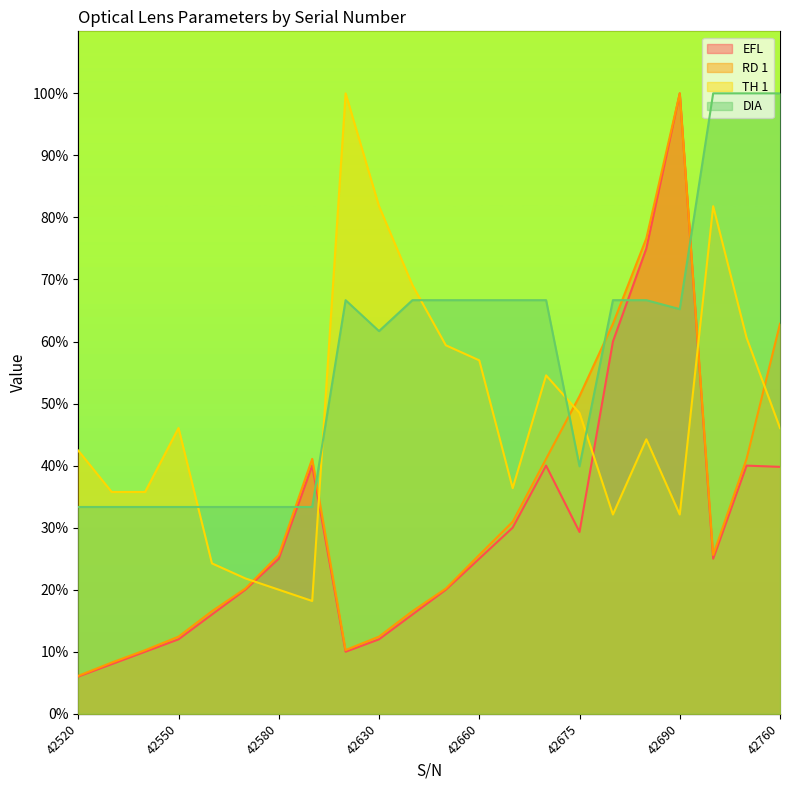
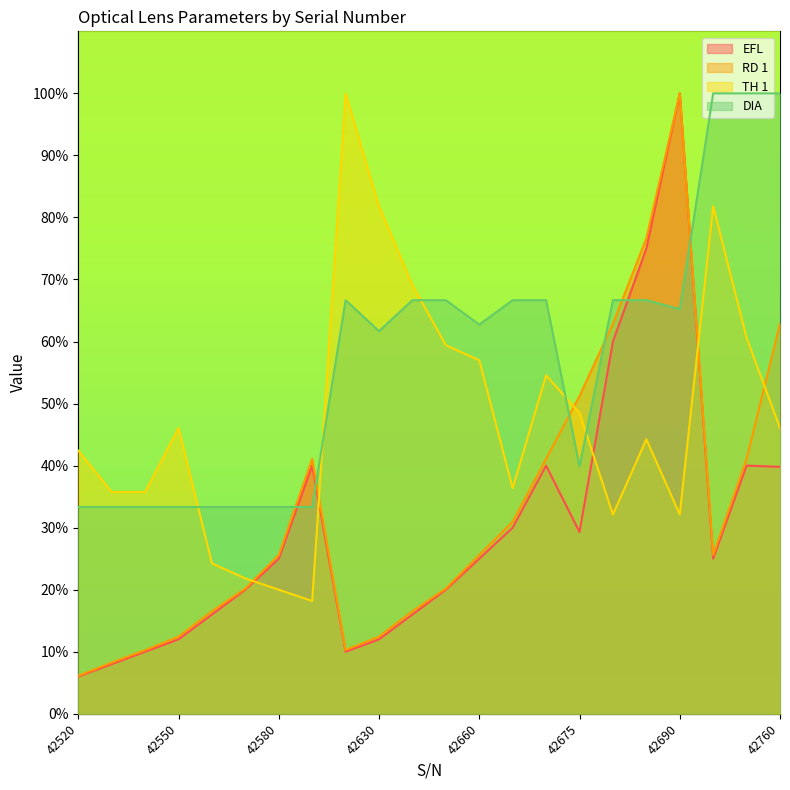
DIA, 42660: 67% -> 63%
